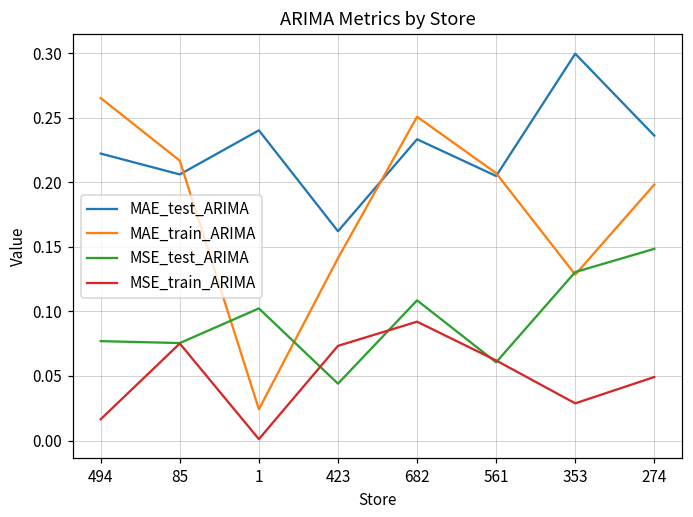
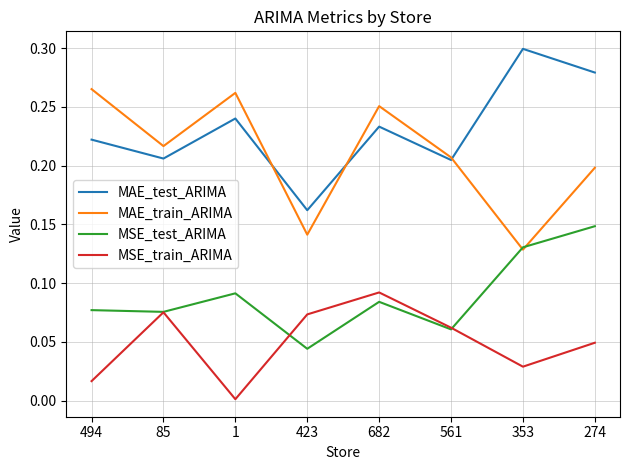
MAE_train_ARIMA, 1: 0.024 -> 0.262
MSE_test_ARIMA, 1: 0.102 -> 0.091
MSE_test_ARIMA, 682: 0.109 -> 0.084
MAE_test_ARIMA, 274: 0.236 -> 0.279
